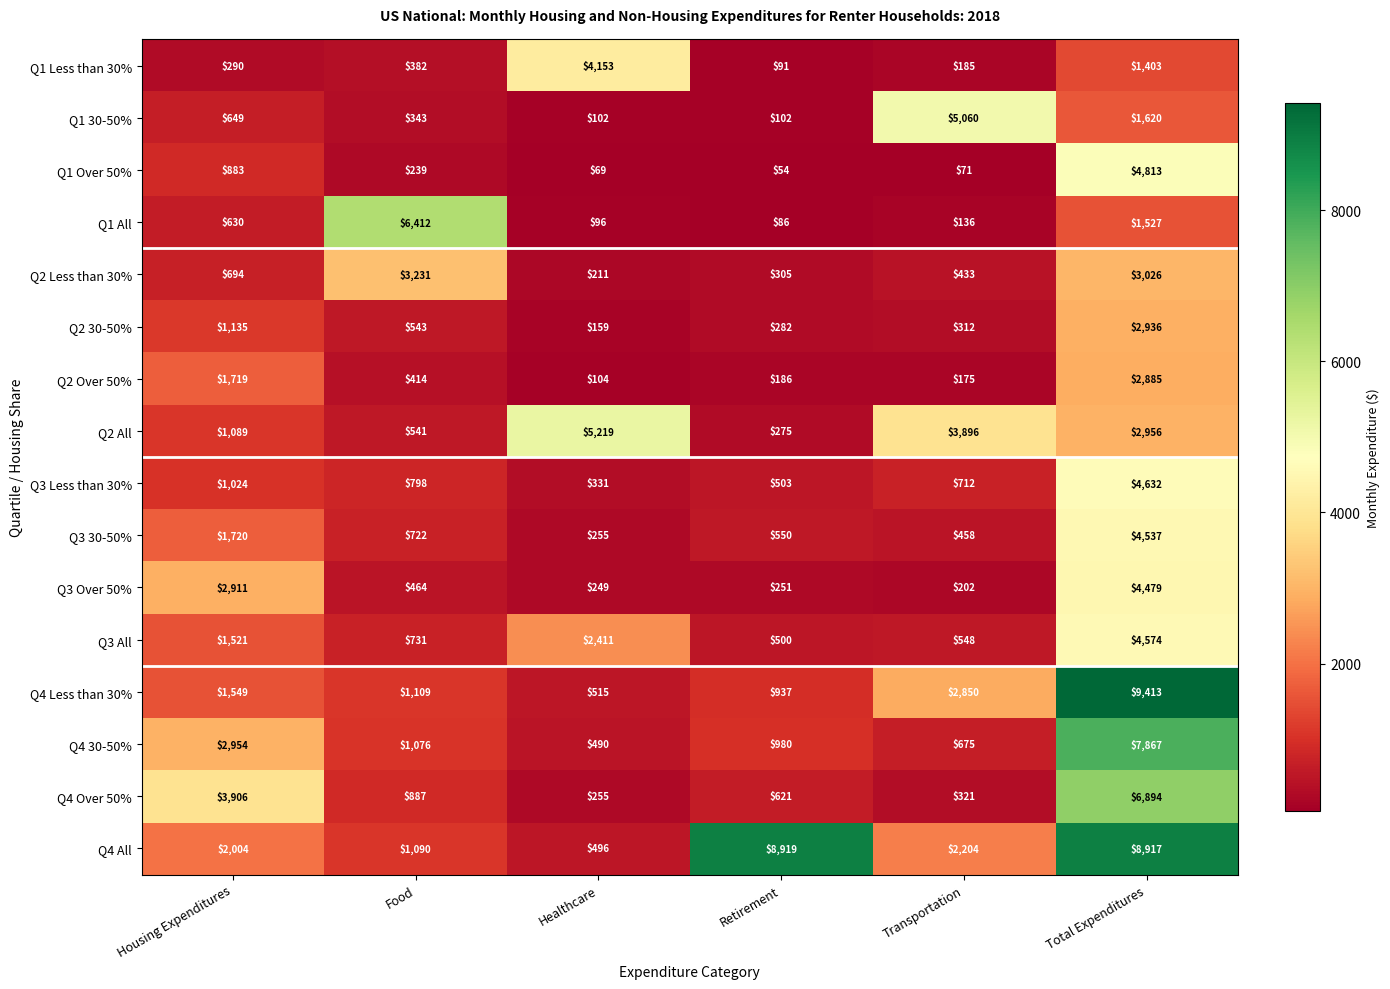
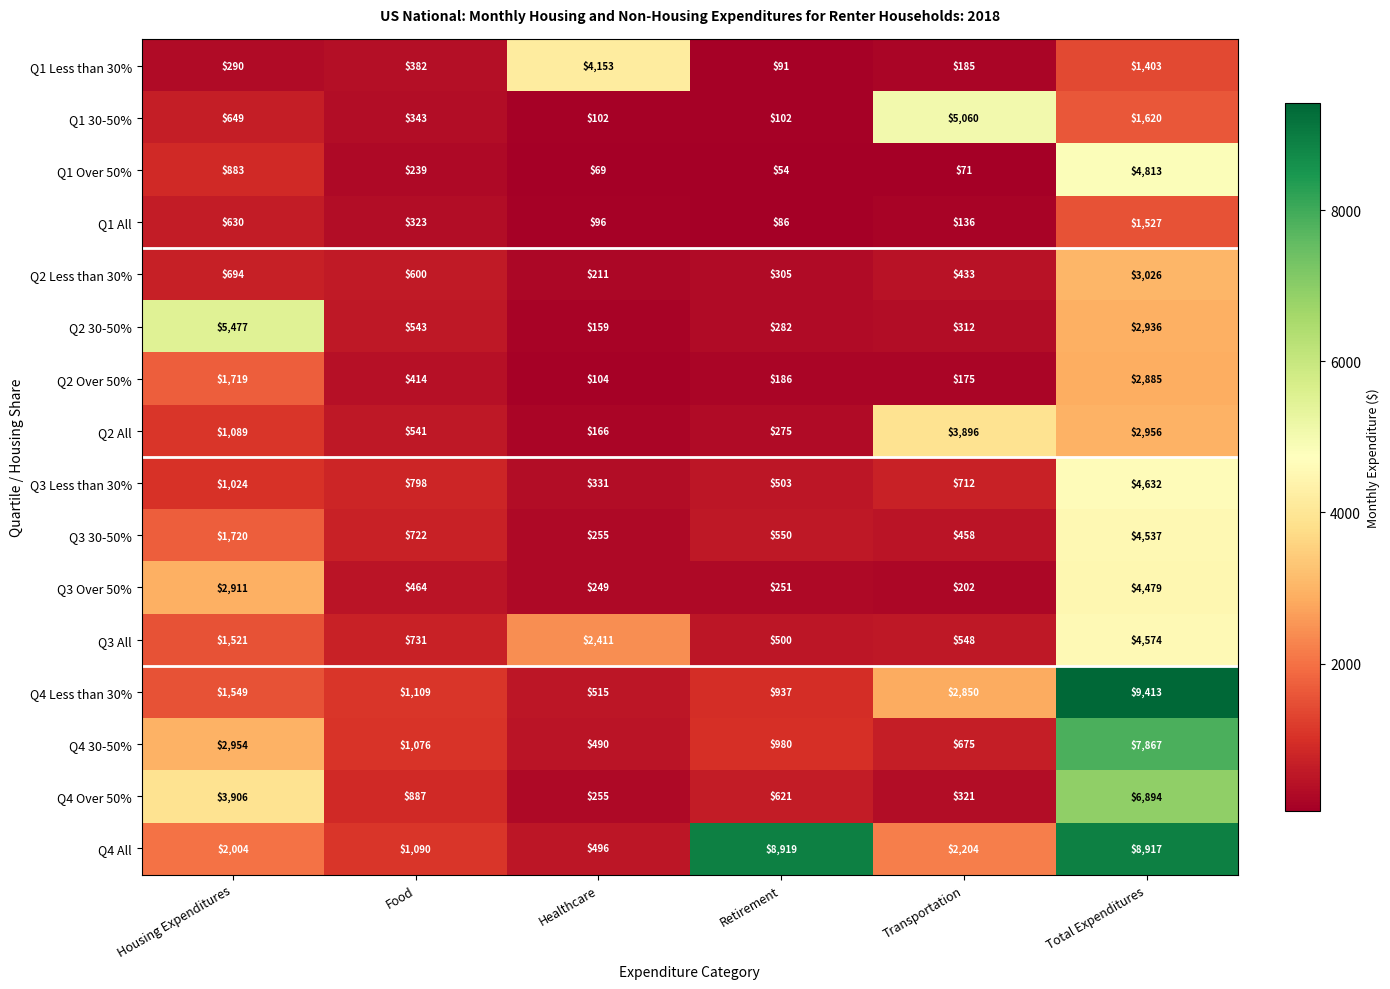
Q1 All, Food: $6,412 -> $323
Q2 Less than 30%, Food: $3,231 -> $600
Q2 30-50%, Housing Expenditures: $1,135 -> $5,477
Q2 All, Healthcare: $5,219 -> $166
